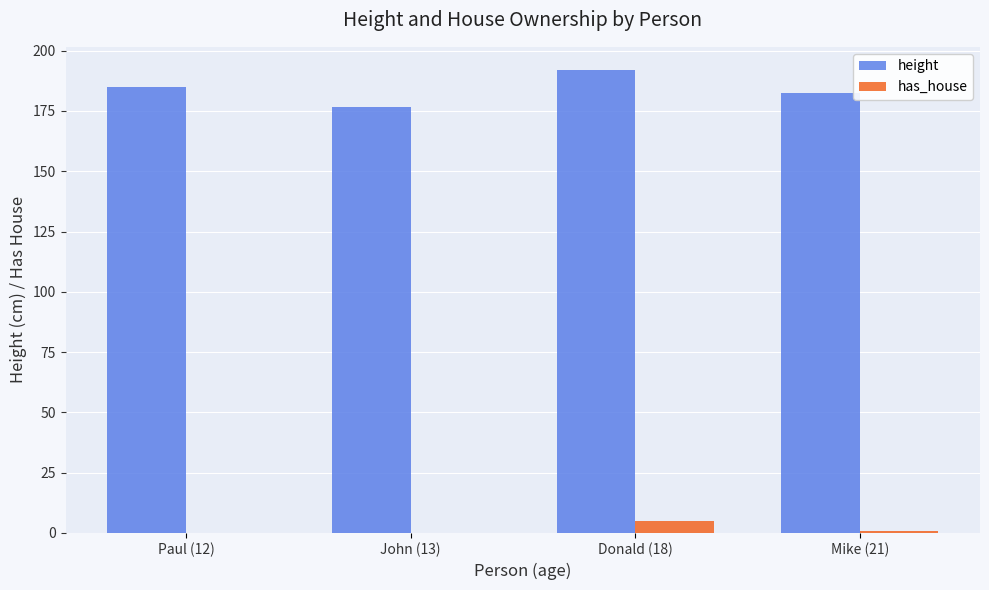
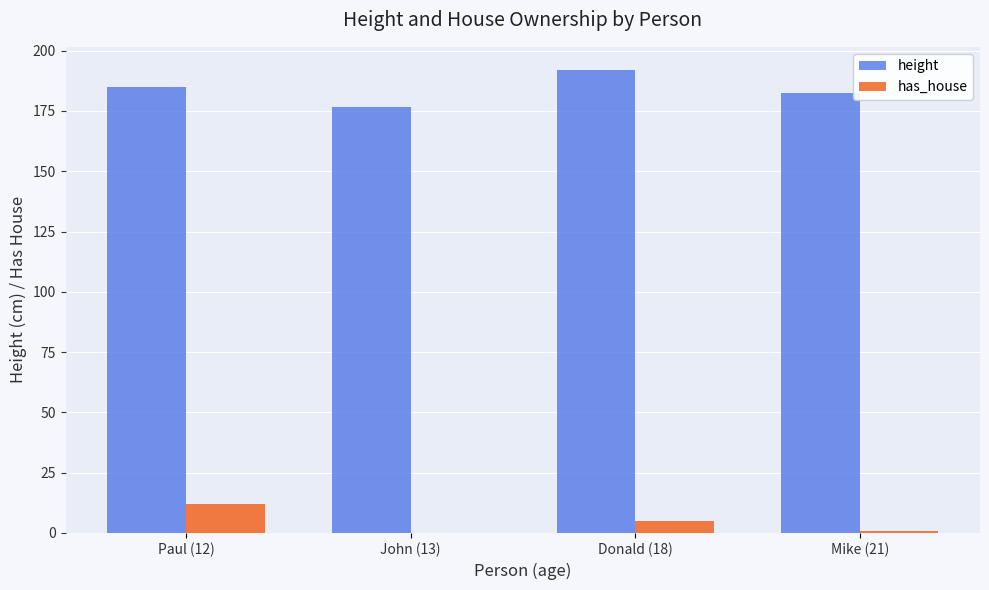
has_house, Paul (12): 0 -> 12
